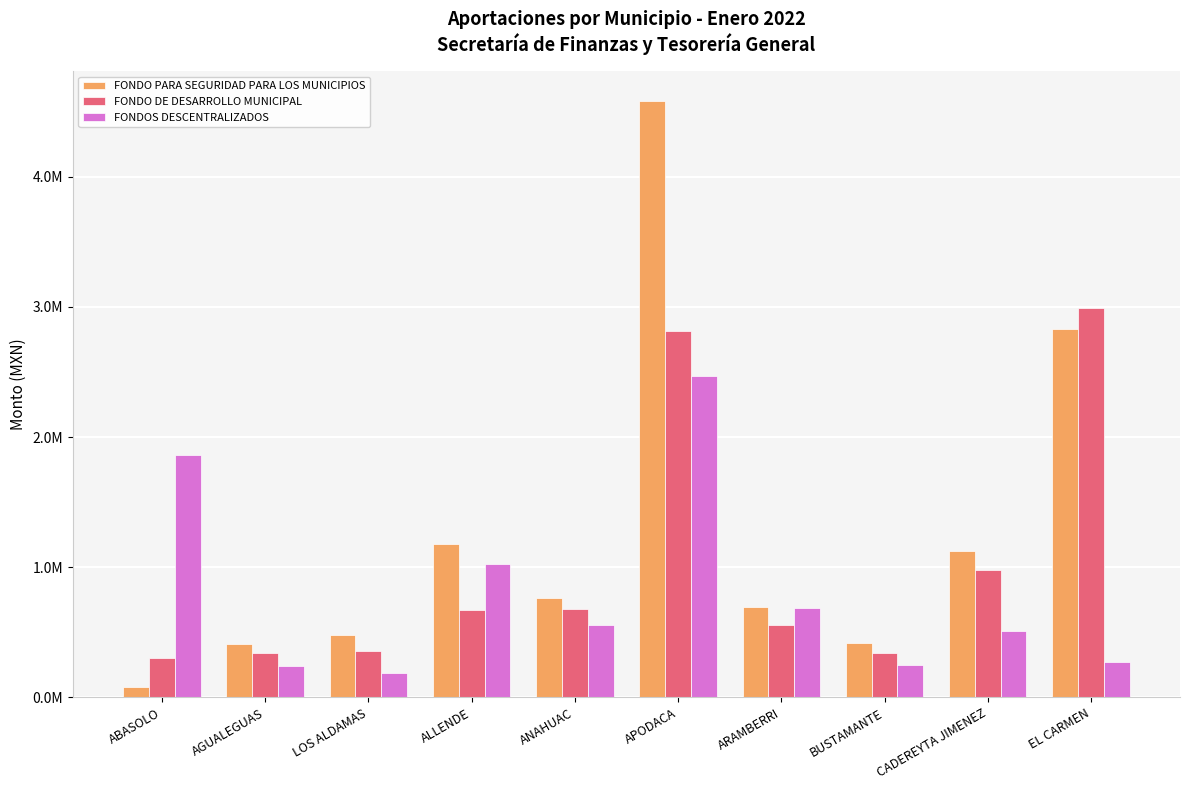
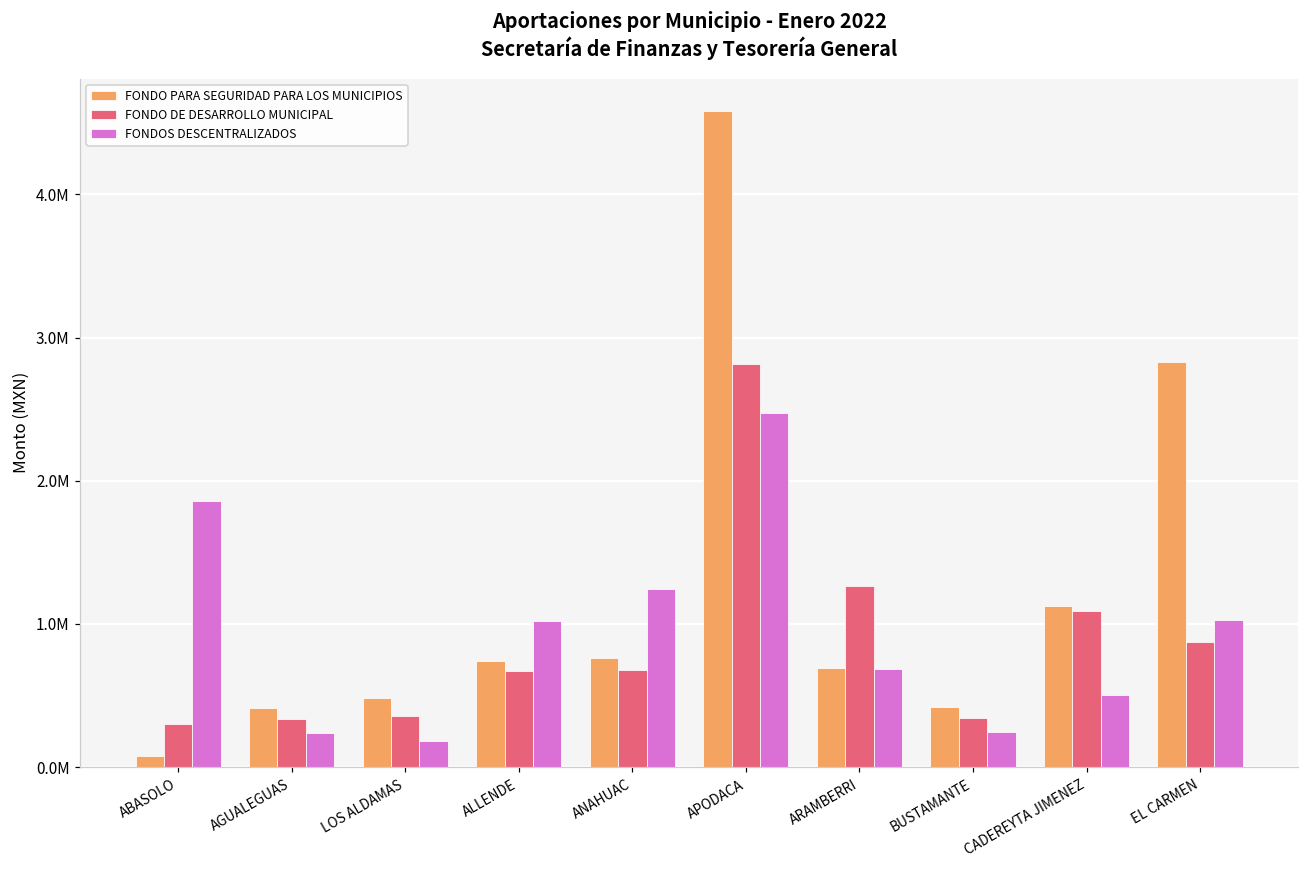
FONDO PARA SEGURIDAD PARA LOS MUNICIPIOS, ALLENDE: 1180000 -> 740000
FONDOS DESCENTRALIZADOS, ANAHUAC: 560000 -> 1240000
FONDO DE DESARROLLO MUNICIPAL, ARAMBERRI: 560000 -> 1260000
FONDO DE DESARROLLO MUNICIPAL, CADEREYTA JIMENEZ: 980000 -> 1090000
FONDO DE DESARROLLO MUNICIPAL, EL CARMEN: 2990000 -> 870000
FONDOS DESCENTRALIZADOS, EL CARMEN: 270000 -> 1030000
